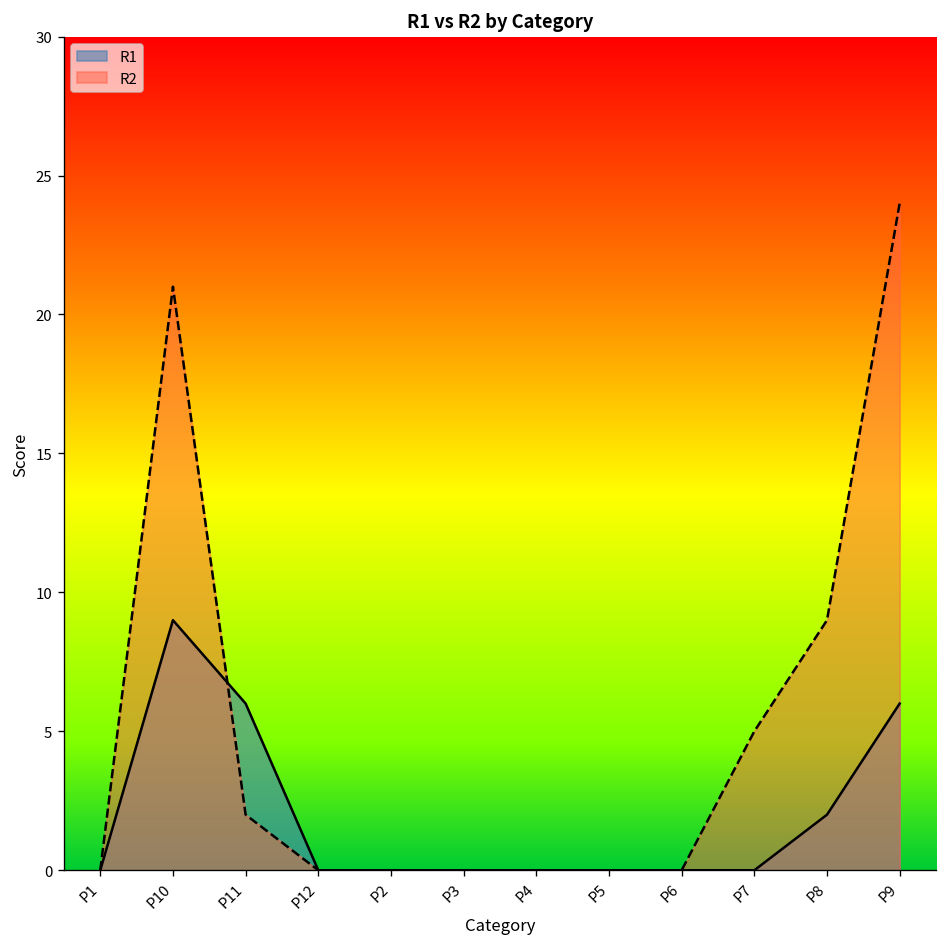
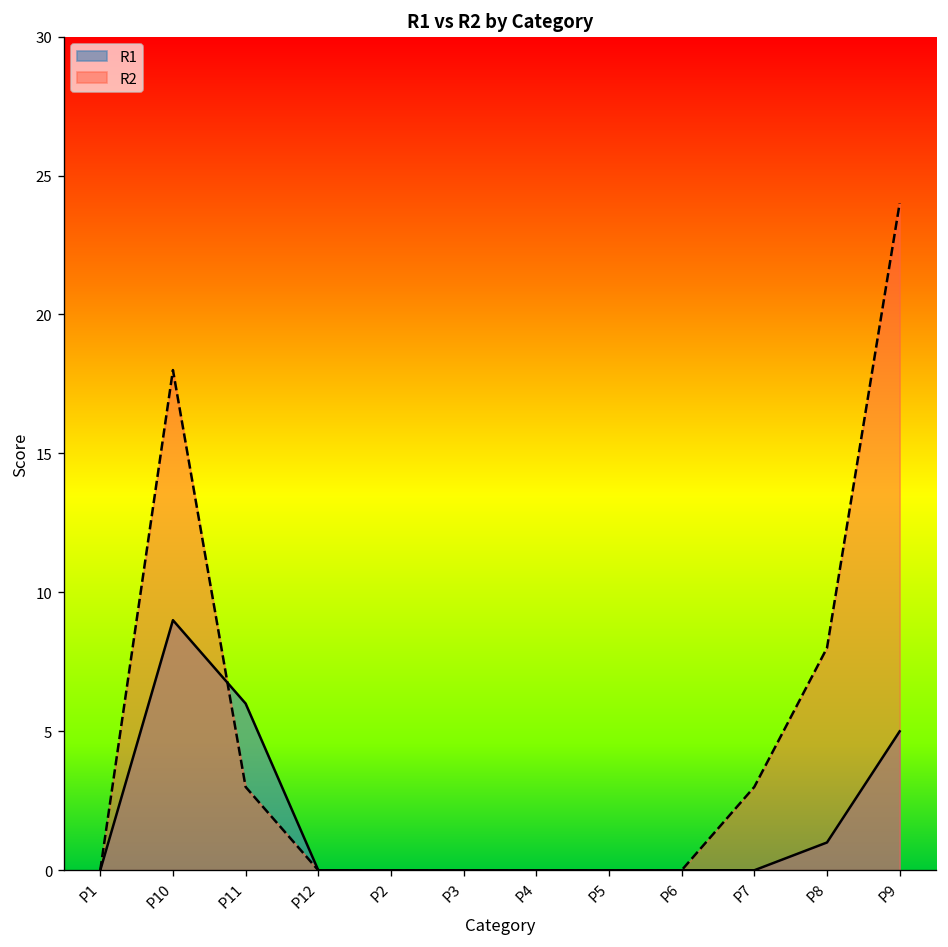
R2, P10: 21 -> 18
R2, P11: 2 -> 3
R2, P7: 5 -> 3
R1, P8: 2 -> 1
R2, P8: 9 -> 8
R1, P9: 6 -> 5
